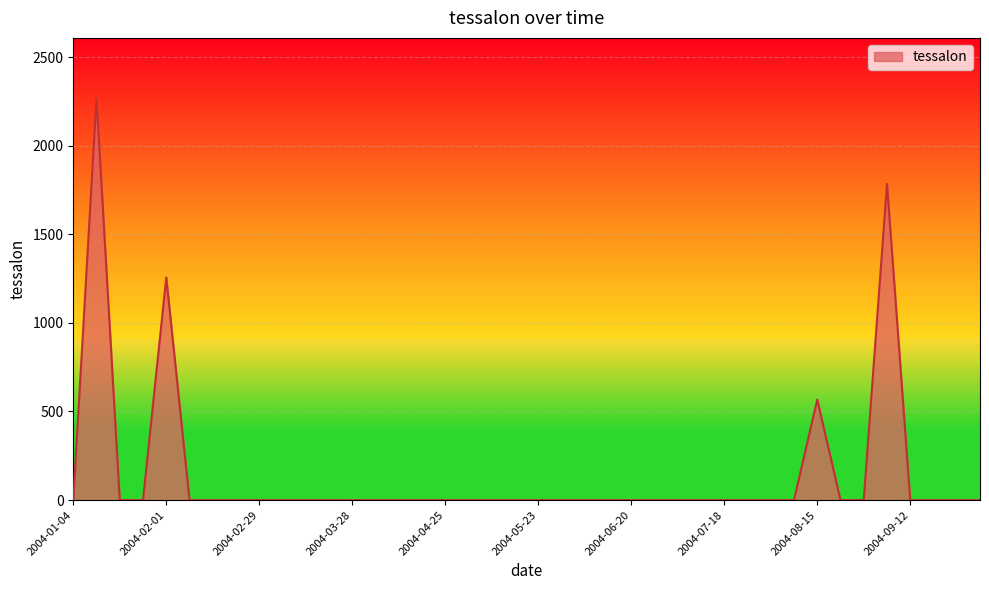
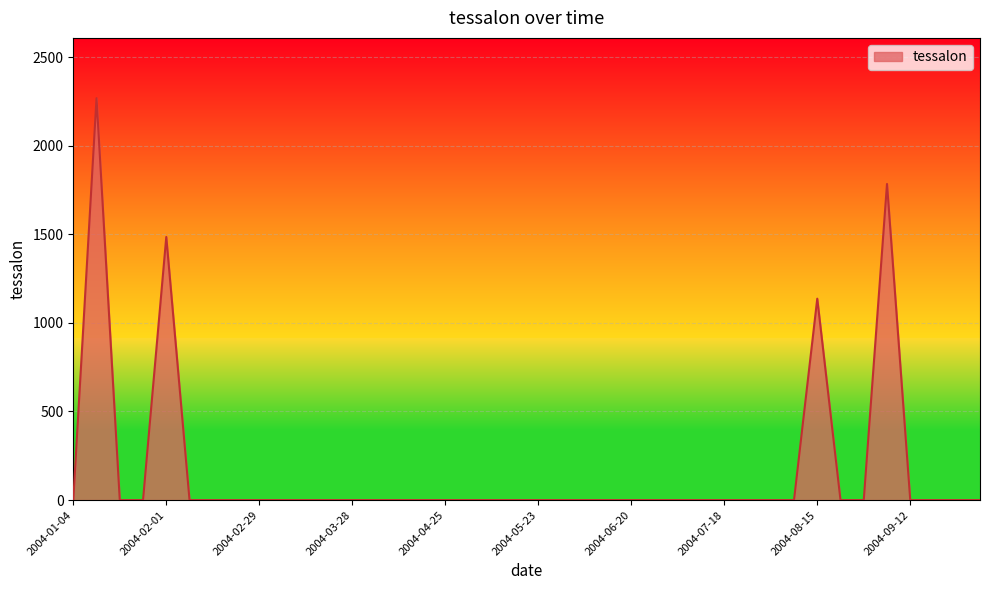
2004-02-01: 1260 -> 1480
2004-08-15: 570 -> 1140
